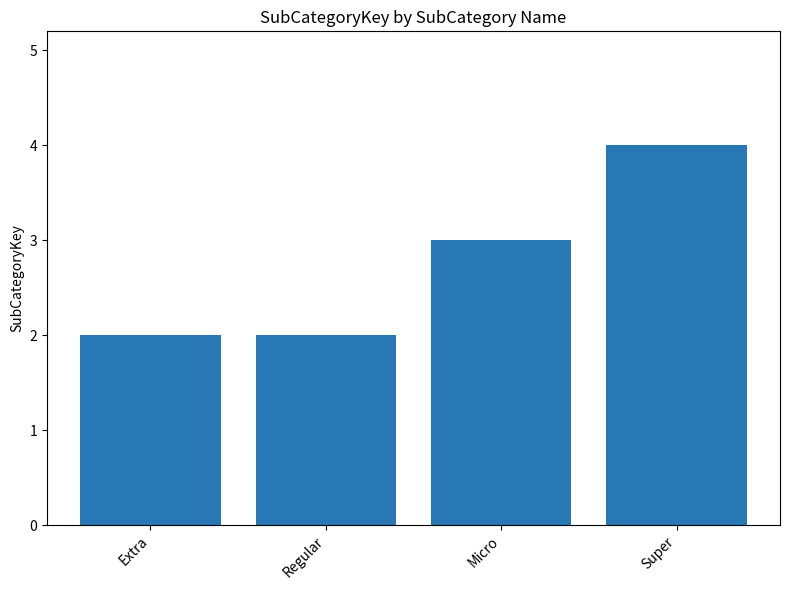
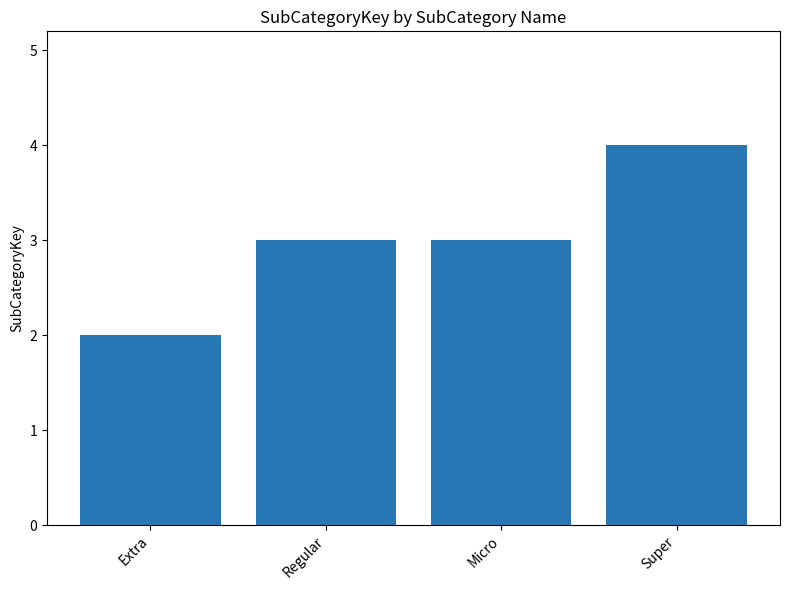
Regular: 2 -> 3
